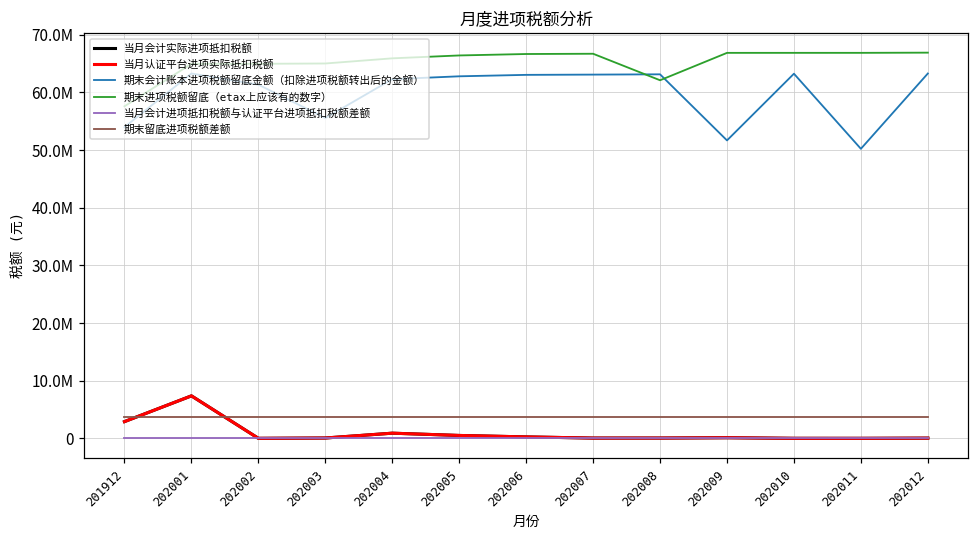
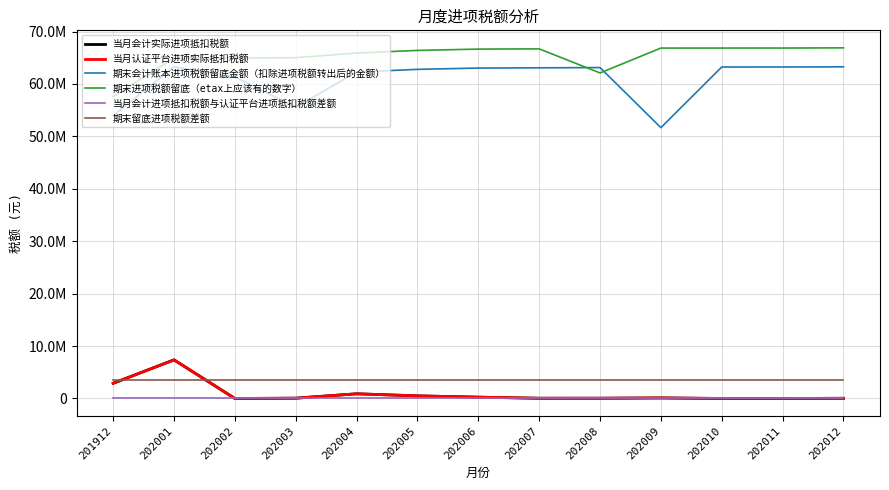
期末会计账本进项税额留底金额（扣除进项税额转出后的金额）, 202011: 50000000 -> 63000000
